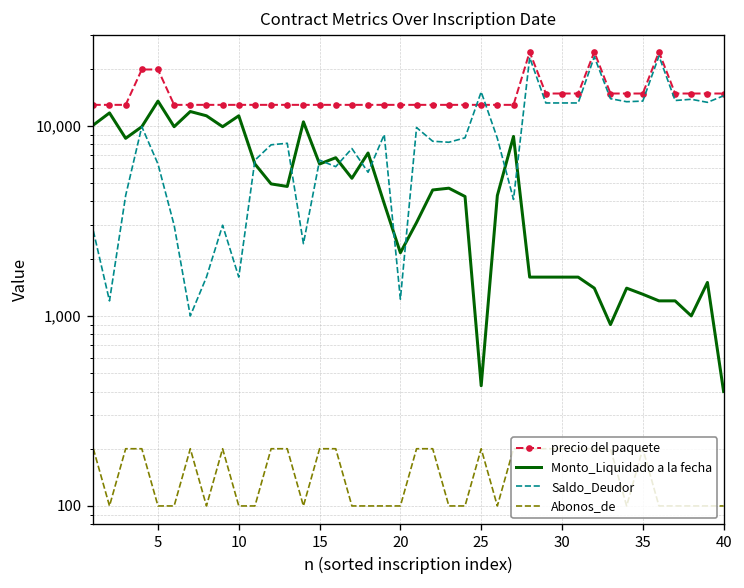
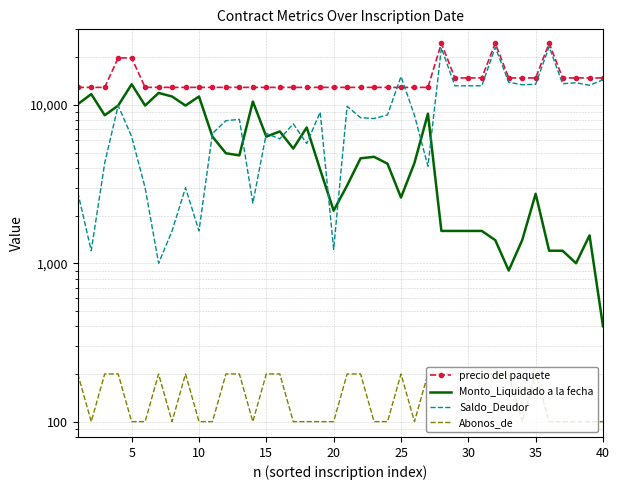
Monto_Liquidado a la fecha, 25: 430 -> 2,600
Monto_Liquidado a la fecha, 35: 1,300 -> 2,700
